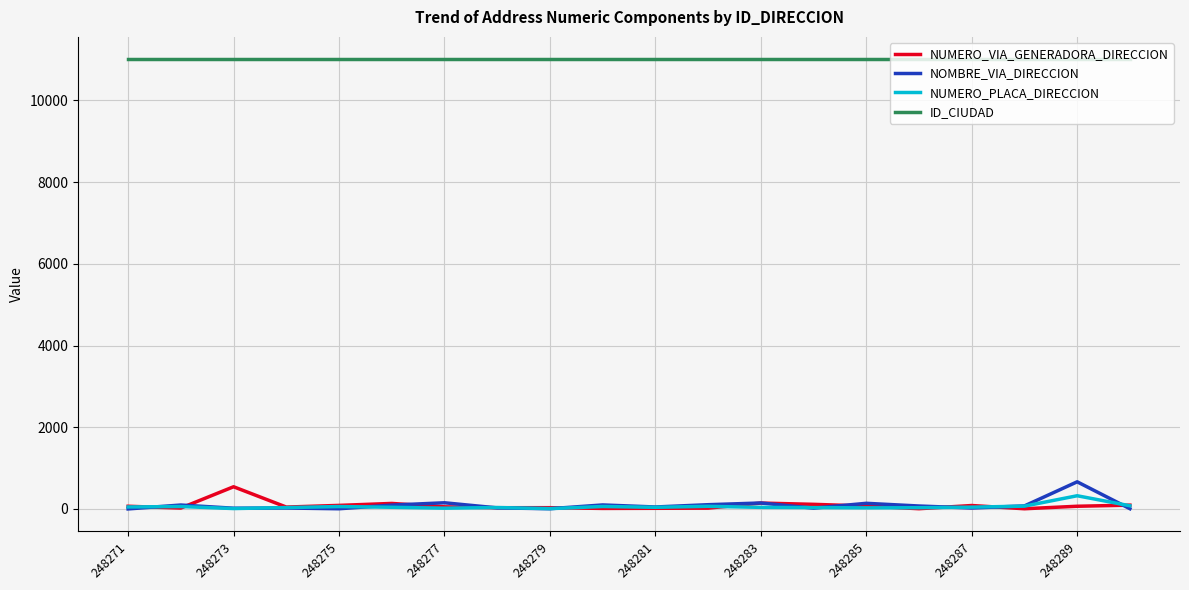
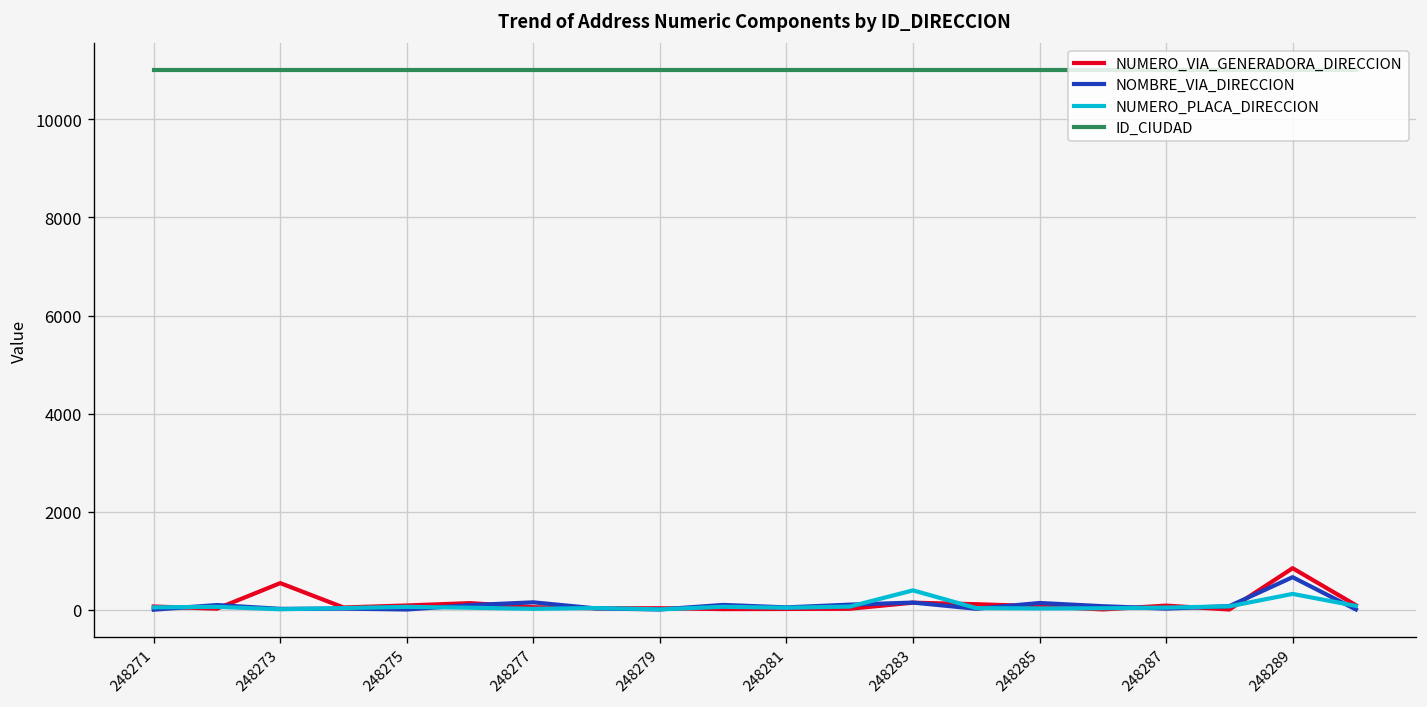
NUMERO_PLACA_DIRECCION, 248283: 0 -> 400
NUMERO_VIA_GENERADORA_DIRECCION, 248289: 100 -> 800
